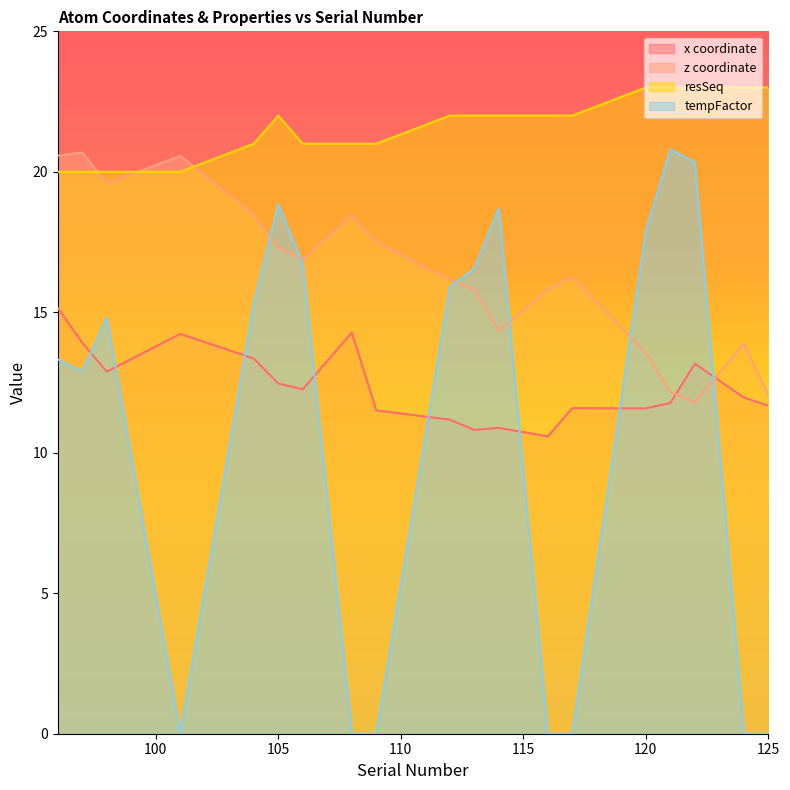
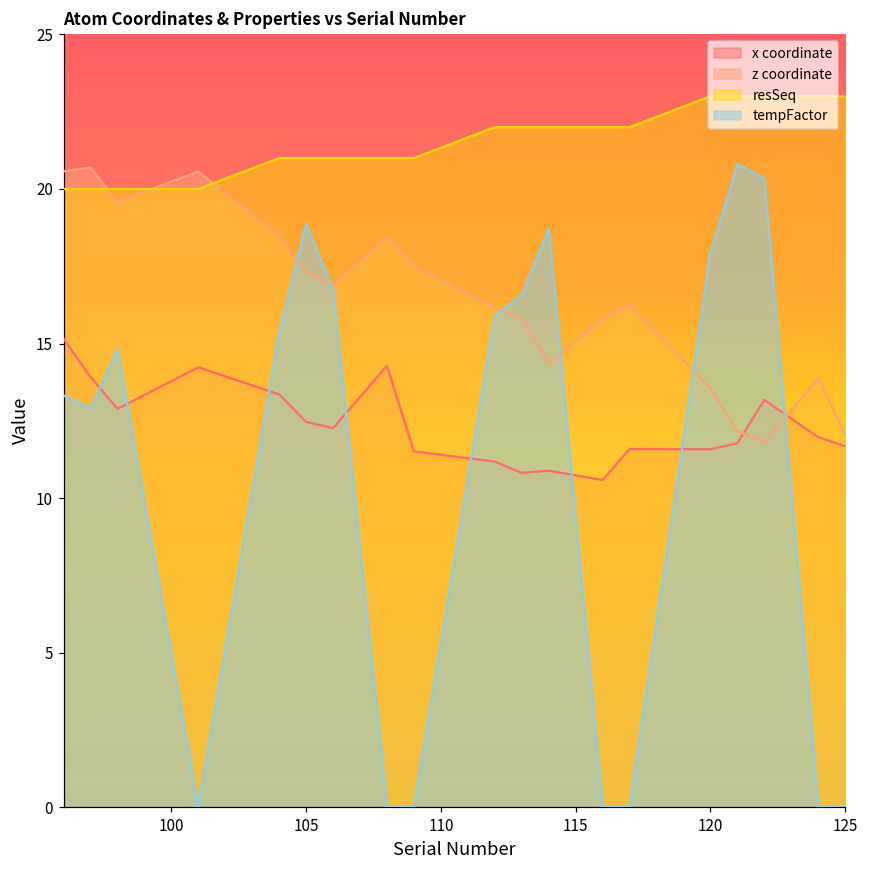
resSeq, 105: 22 -> 21
